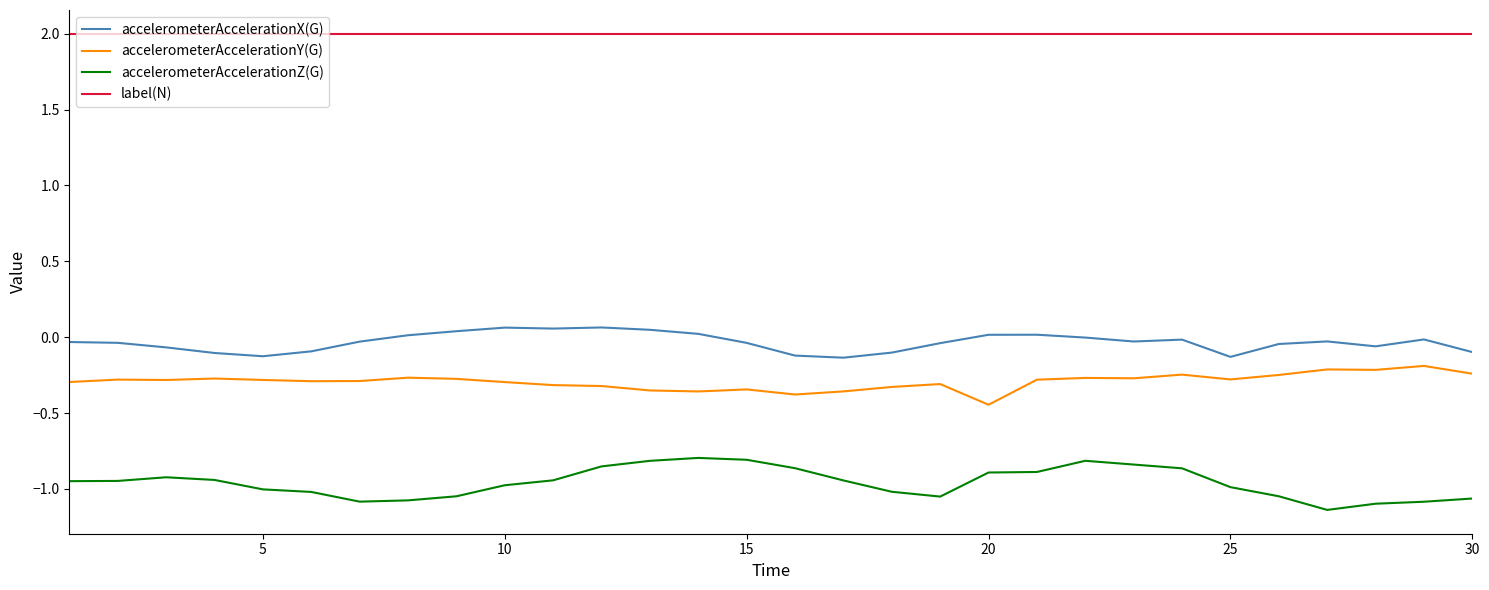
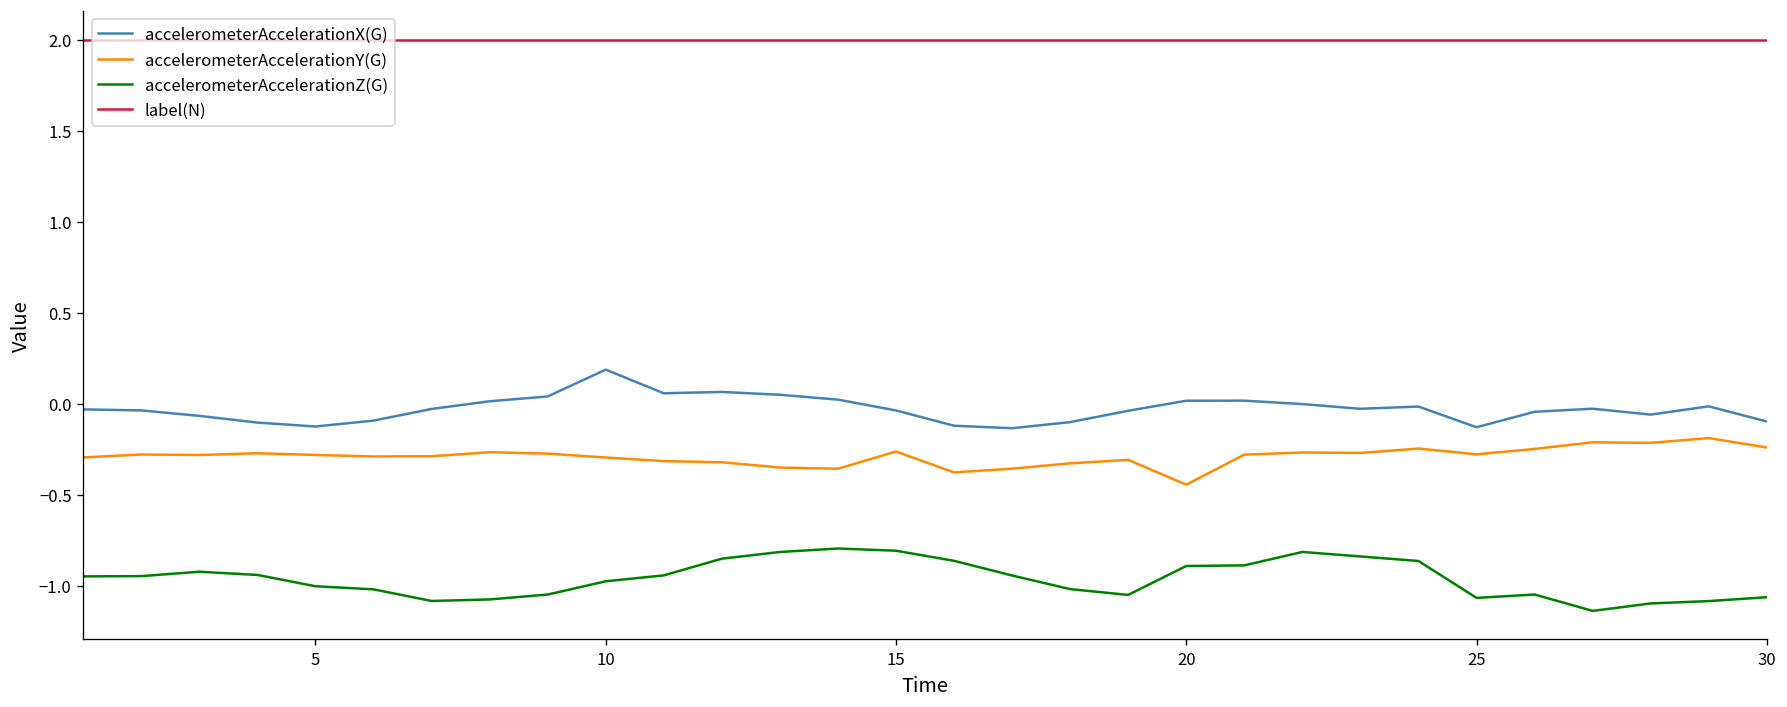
accelerometerAccelerationX(G), 10: 0.06 -> 0.19
accelerometerAccelerationY(G), 15: -0.34 -> -0.26
accelerometerAccelerationZ(G), 25: -0.99 -> -1.07
